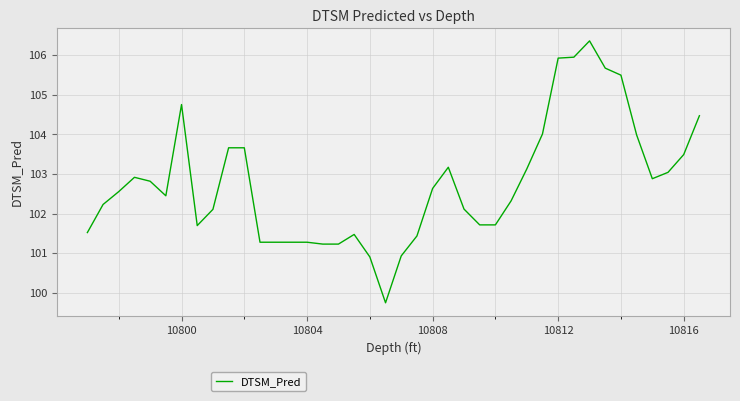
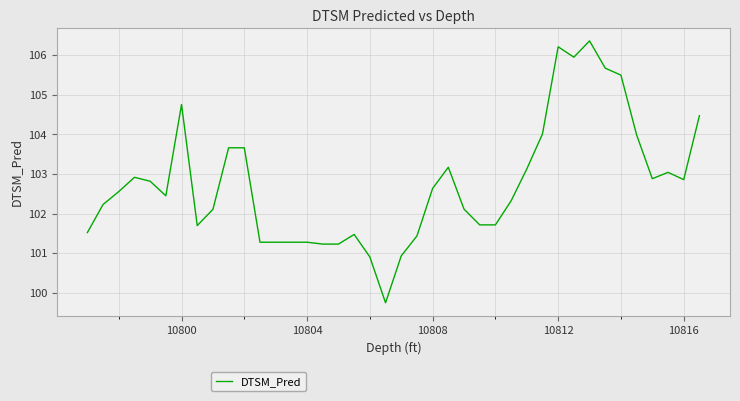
10812: 105.9 -> 106.2
10816: 103.5 -> 102.9
